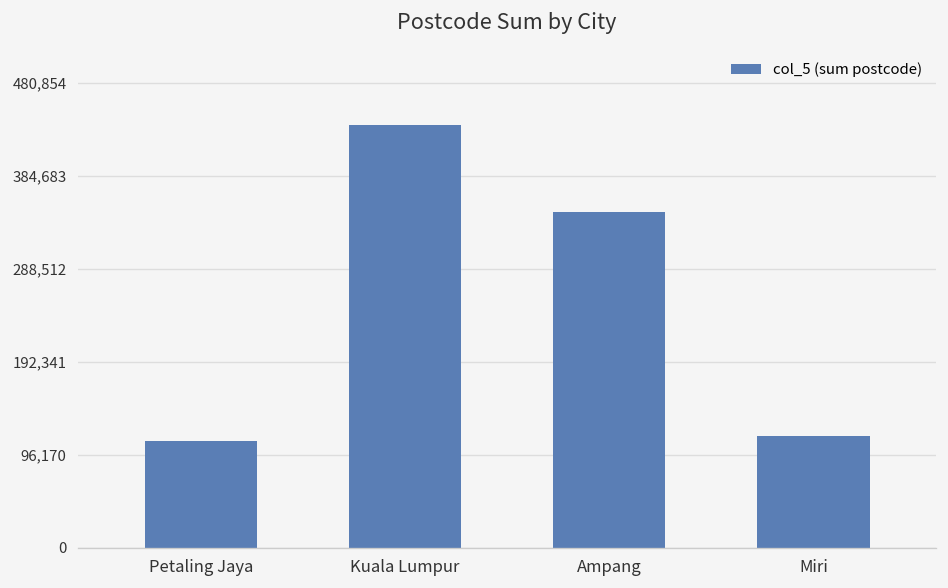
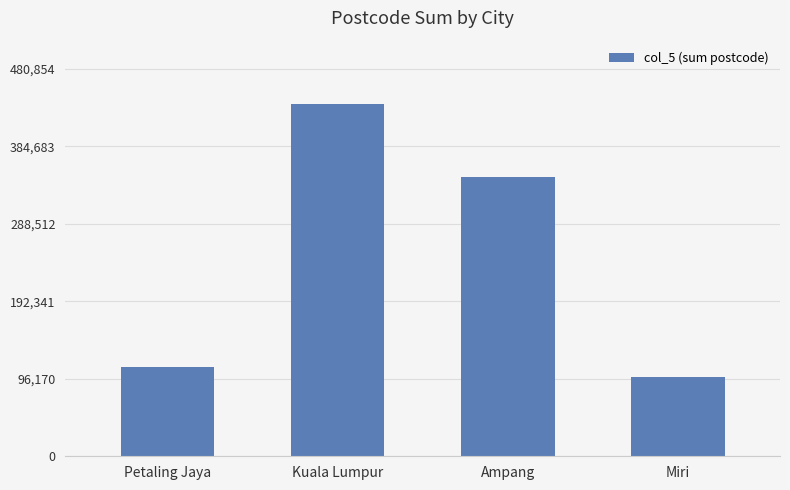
Miri: 120,000 -> 100,000
